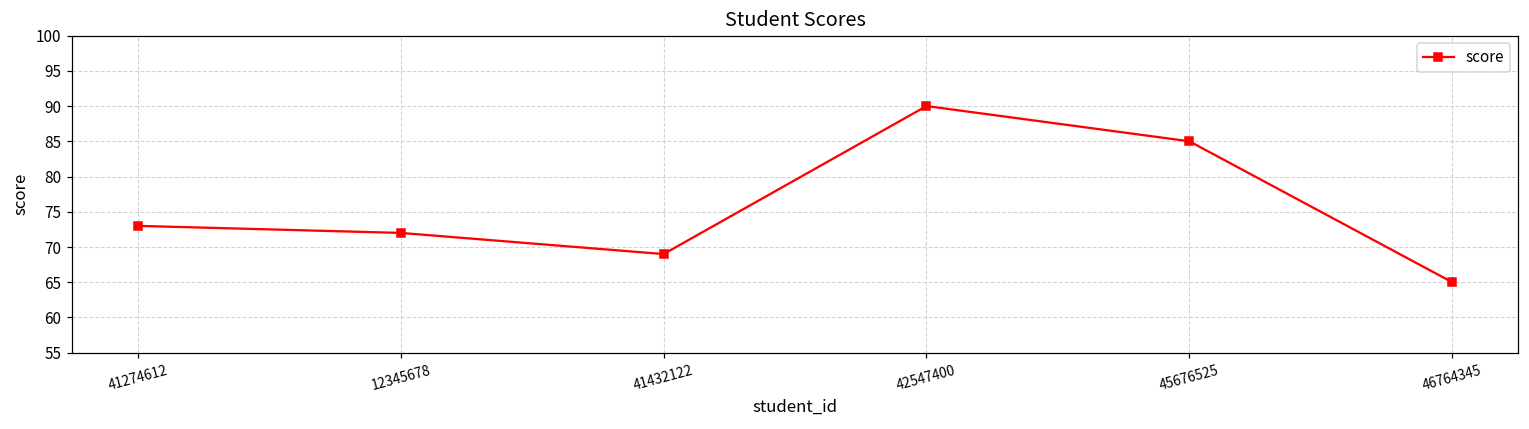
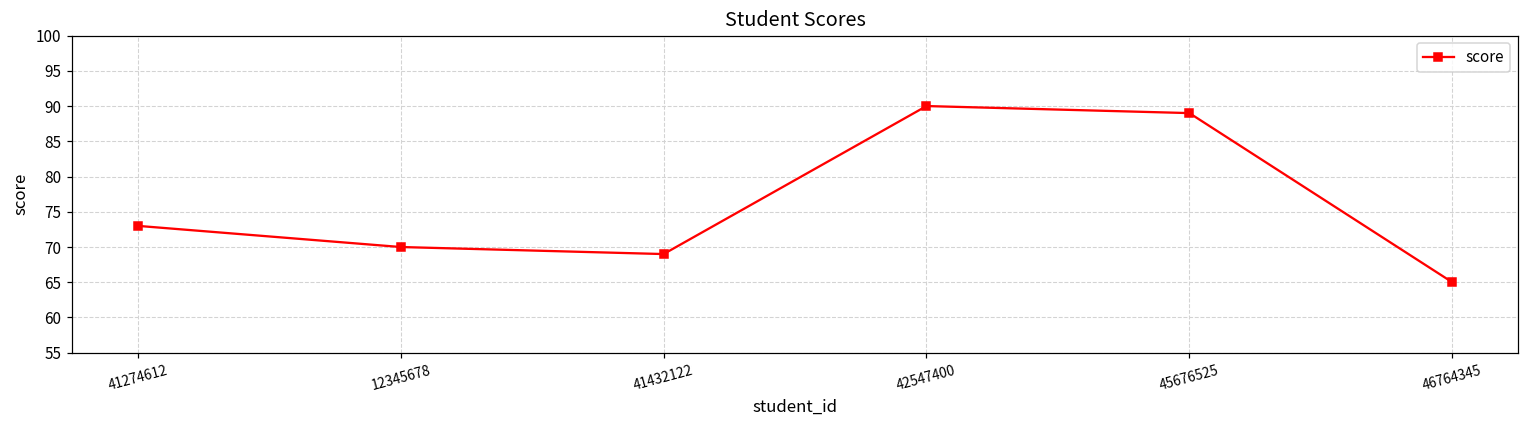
12345678: 72 -> 70
45676525: 85 -> 89
